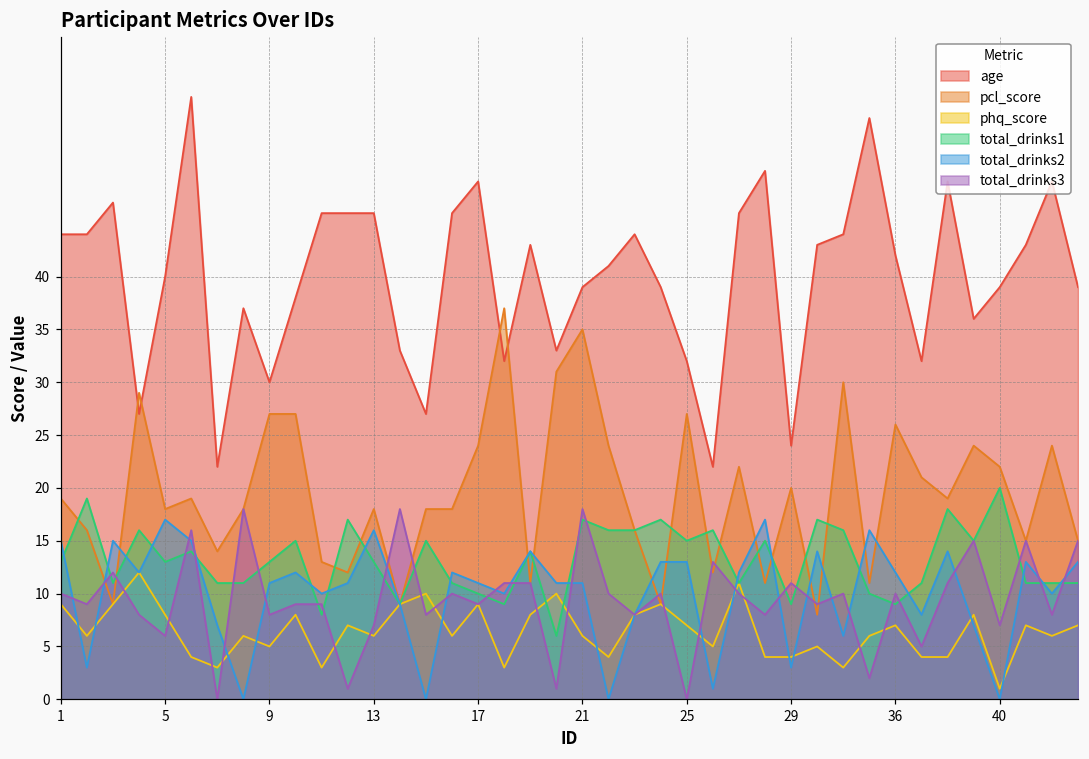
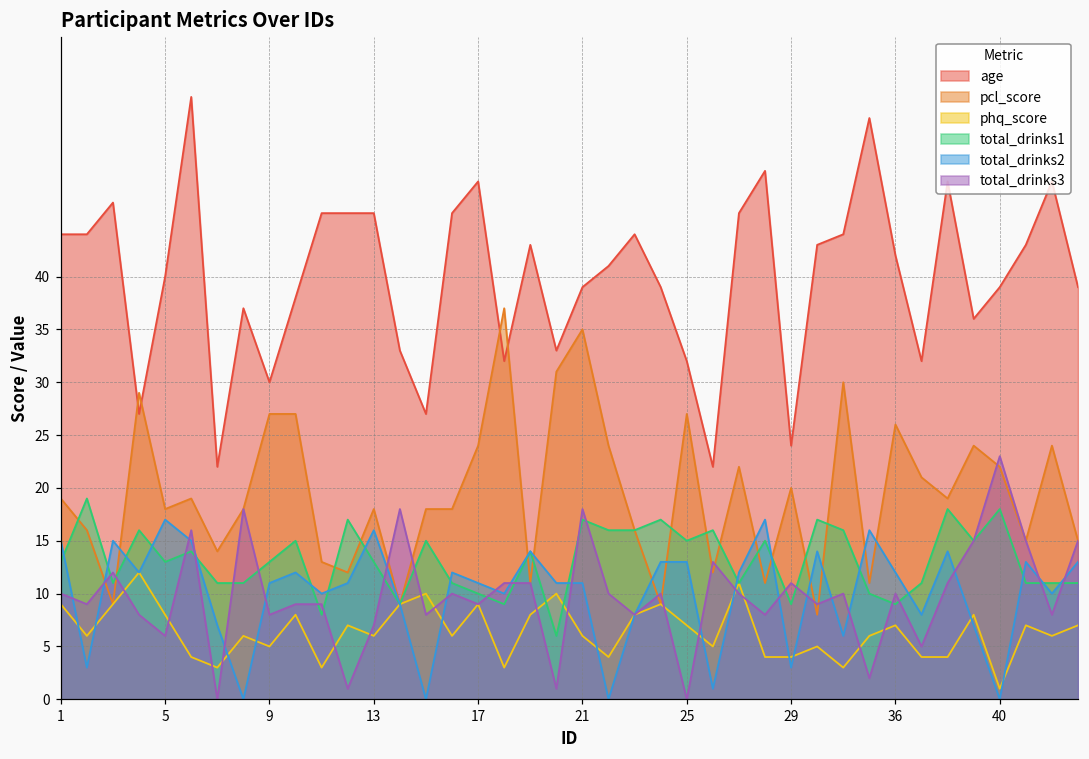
total_drinks1, 40: 20 -> 18
total_drinks3, 40: 7 -> 23
